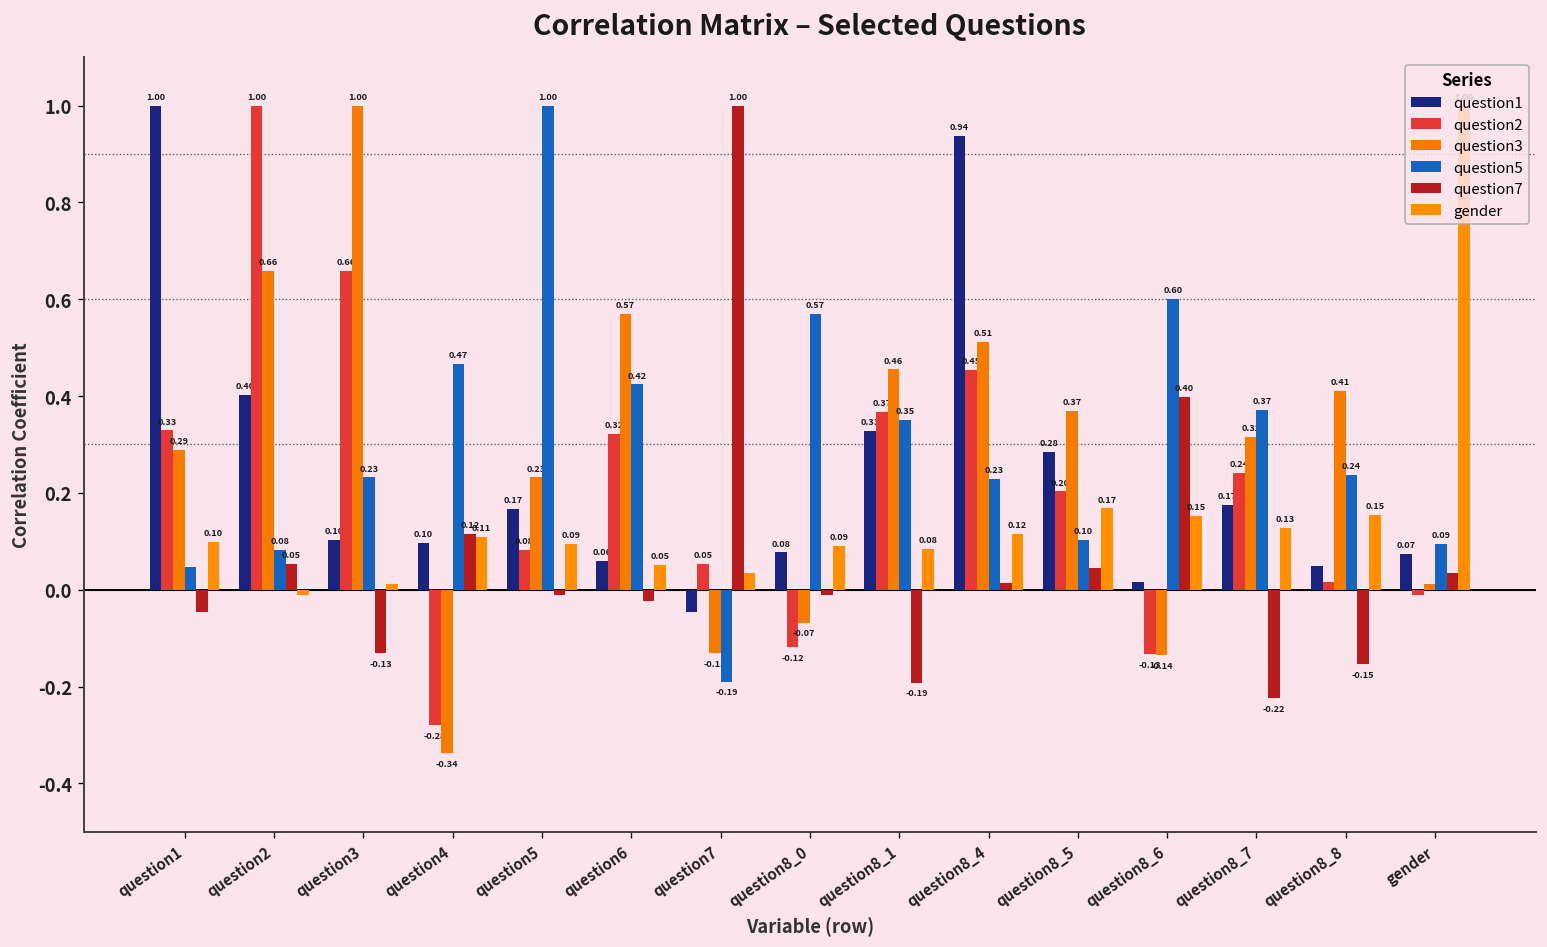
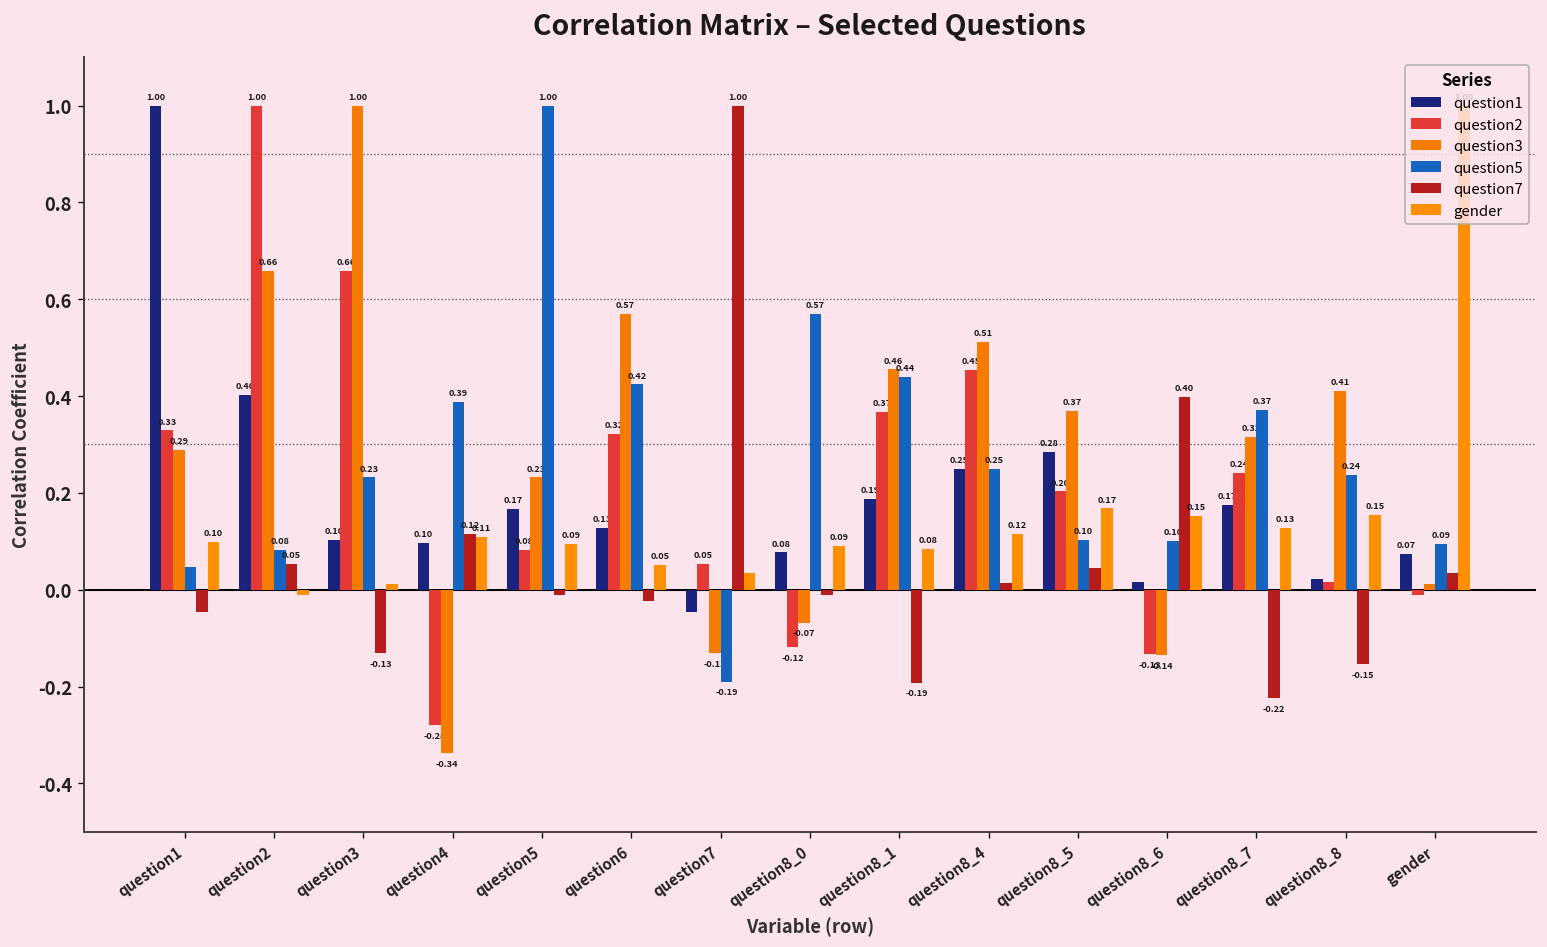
question5, question4: 0.47 -> 0.39
question1, question6: 0.06 -> 0.13
question1, question8_1: 0.33 -> 0.19
question5, question8_1: 0.35 -> 0.44
question1, question8_4: 0.94 -> 0.25
question5, question8_4: 0.23 -> 0.25
question5, question8_6: 0.60 -> 0.10
question1, question8_8: 0.05 -> 0.02
